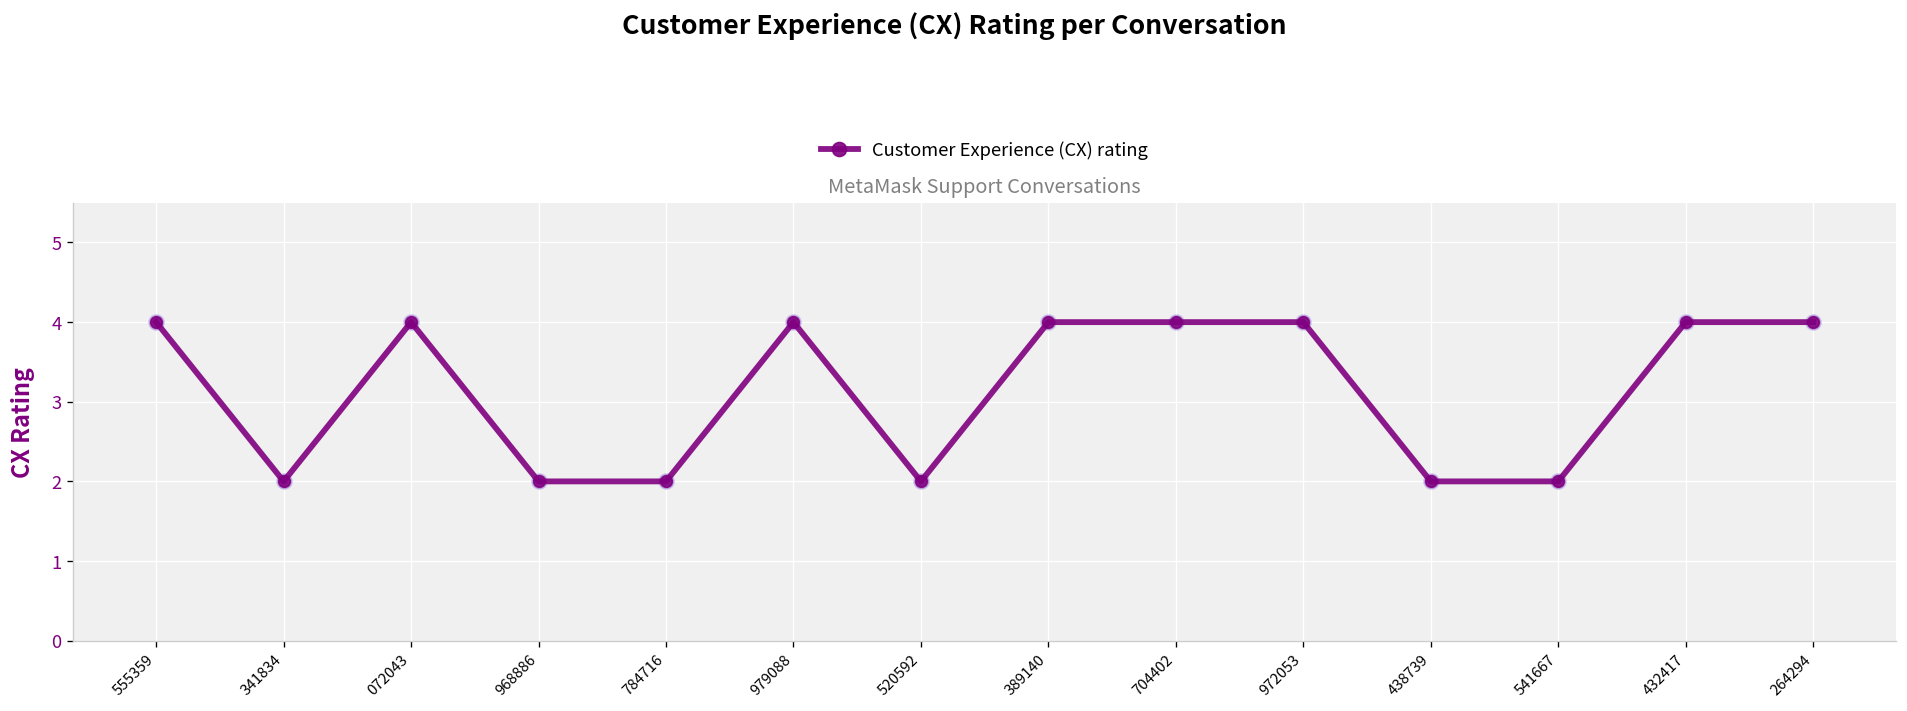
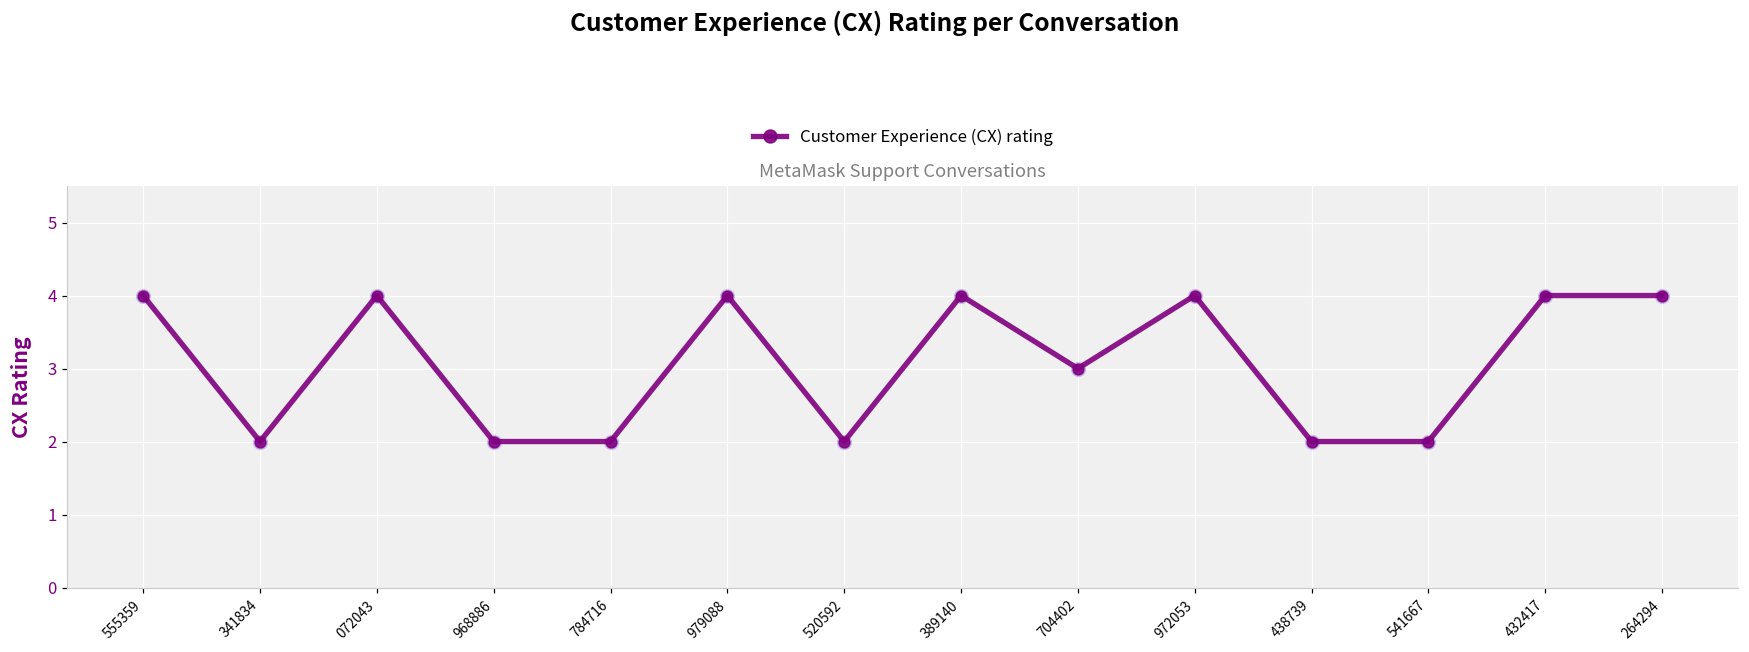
704402: 4 -> 3
